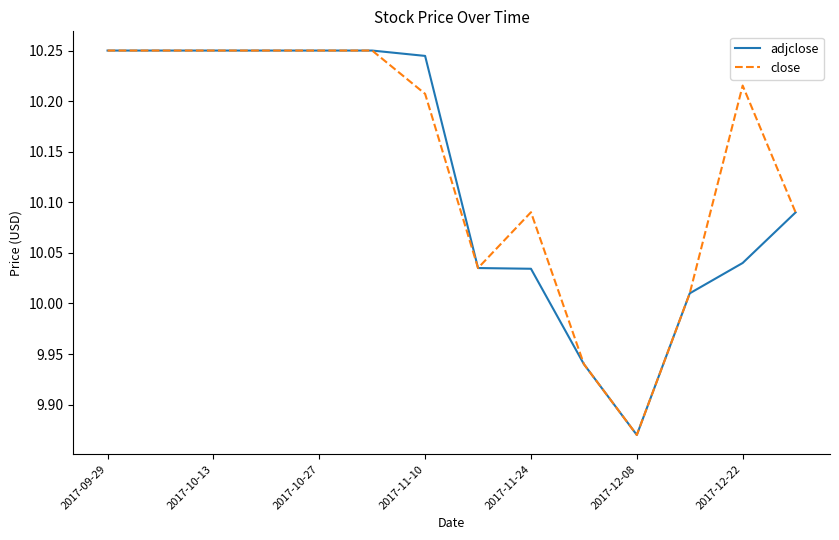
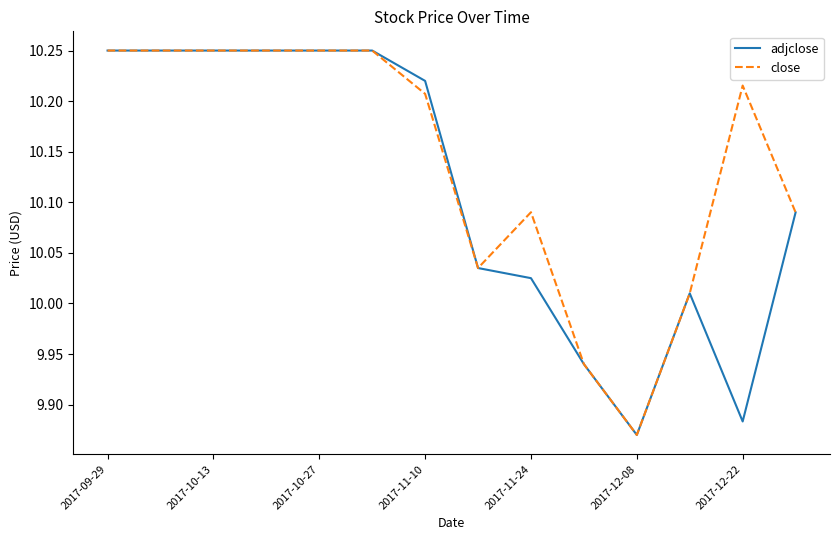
adjclose, 2017-11-10: 10.245 -> 10.220
adjclose, 2017-11-24: 10.034 -> 10.025
adjclose, 2017-12-22: 10.040 -> 9.883
